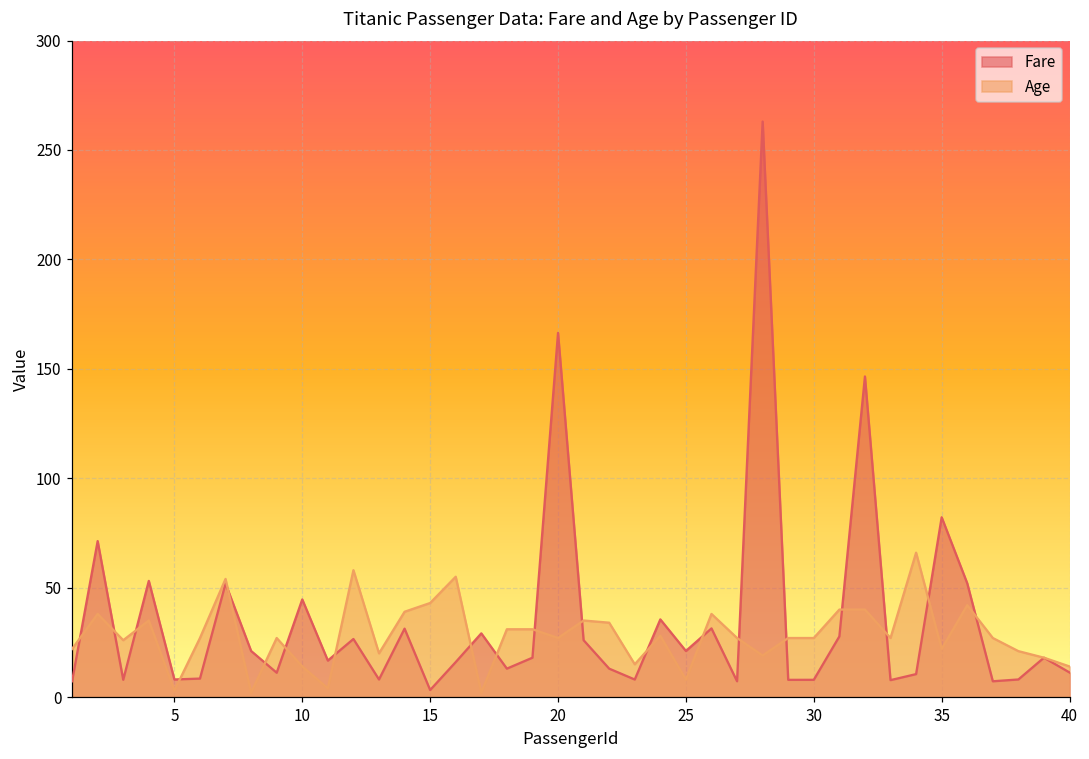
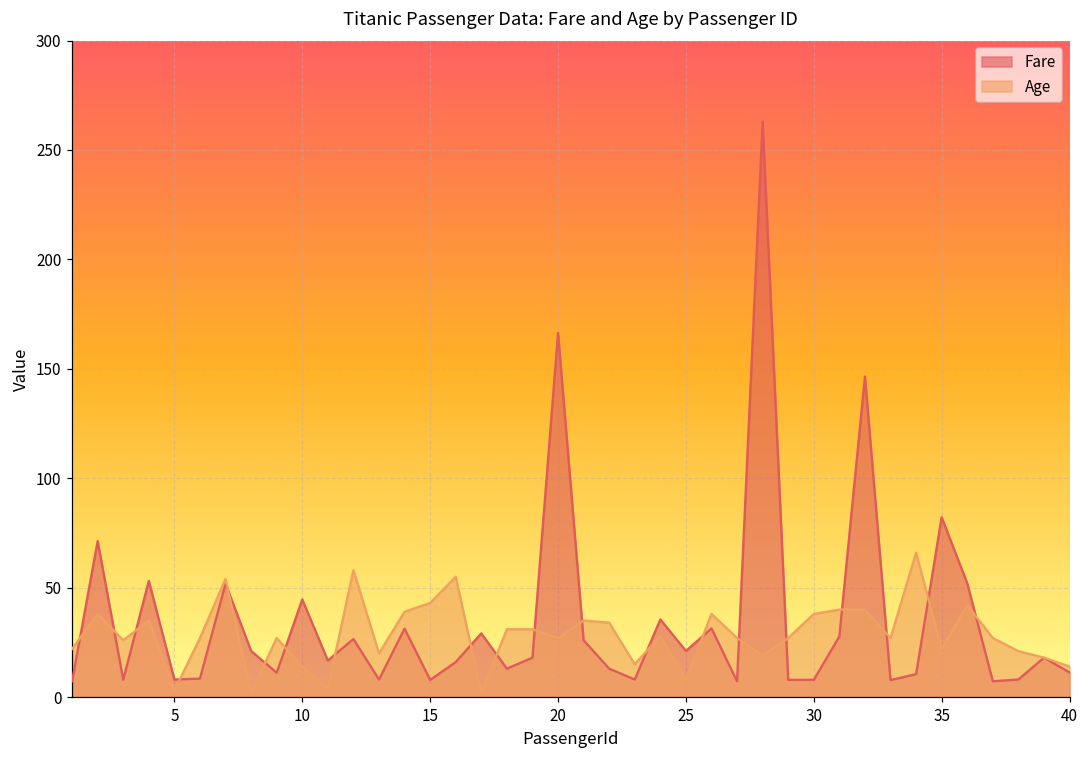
Fare, 15: 3 -> 8
Age, 30: 27 -> 38
